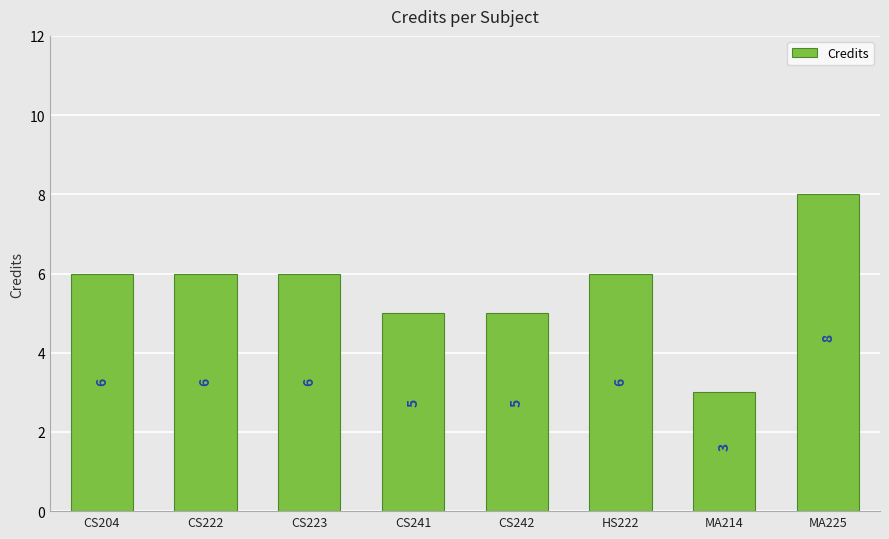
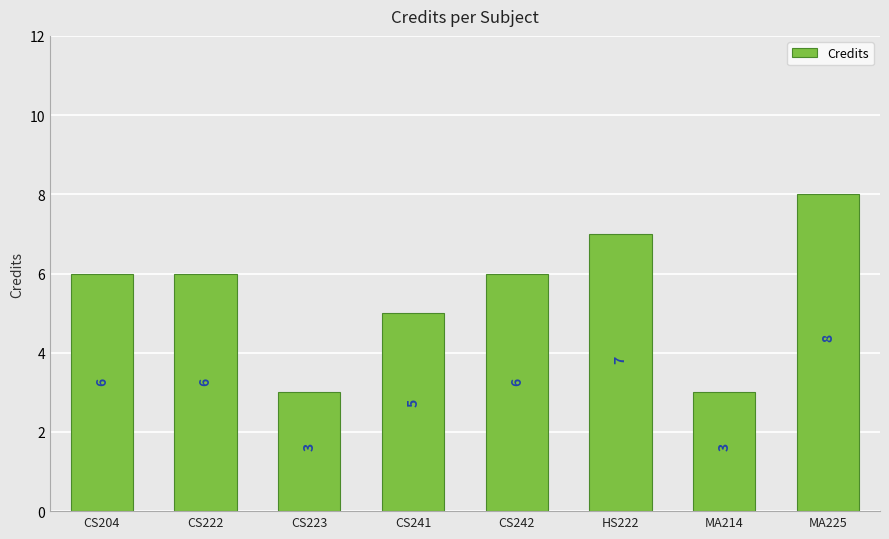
CS223: 6 -> 3
CS242: 5 -> 6
HS222: 6 -> 7
